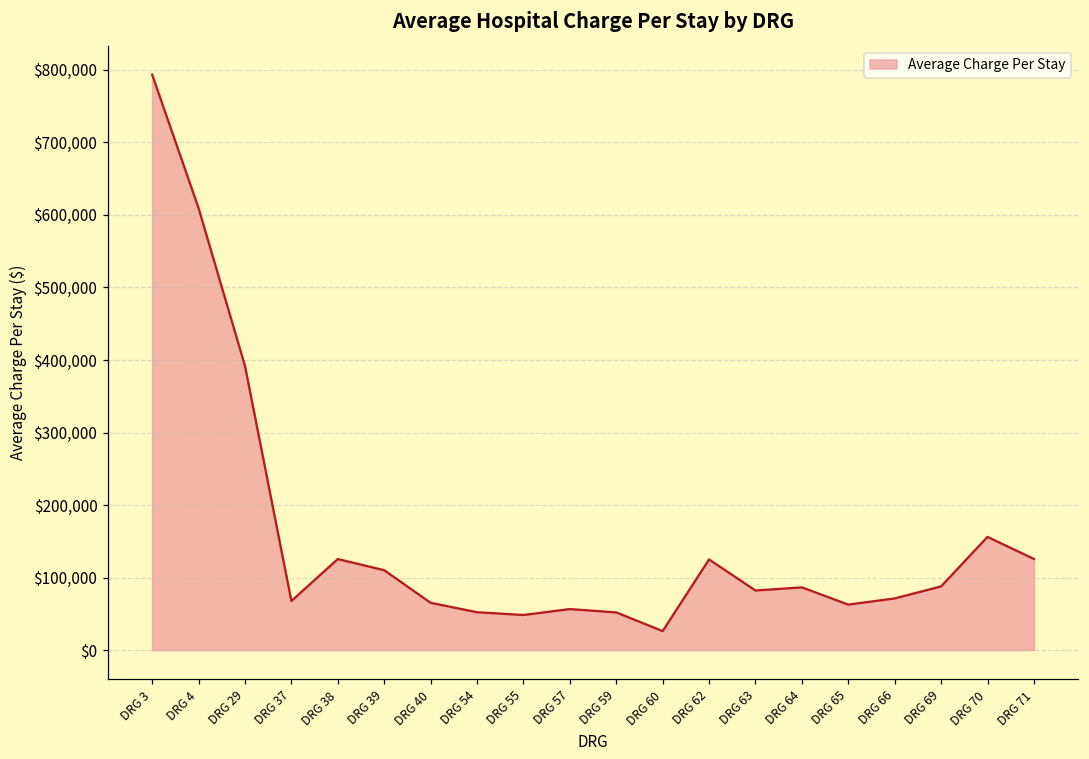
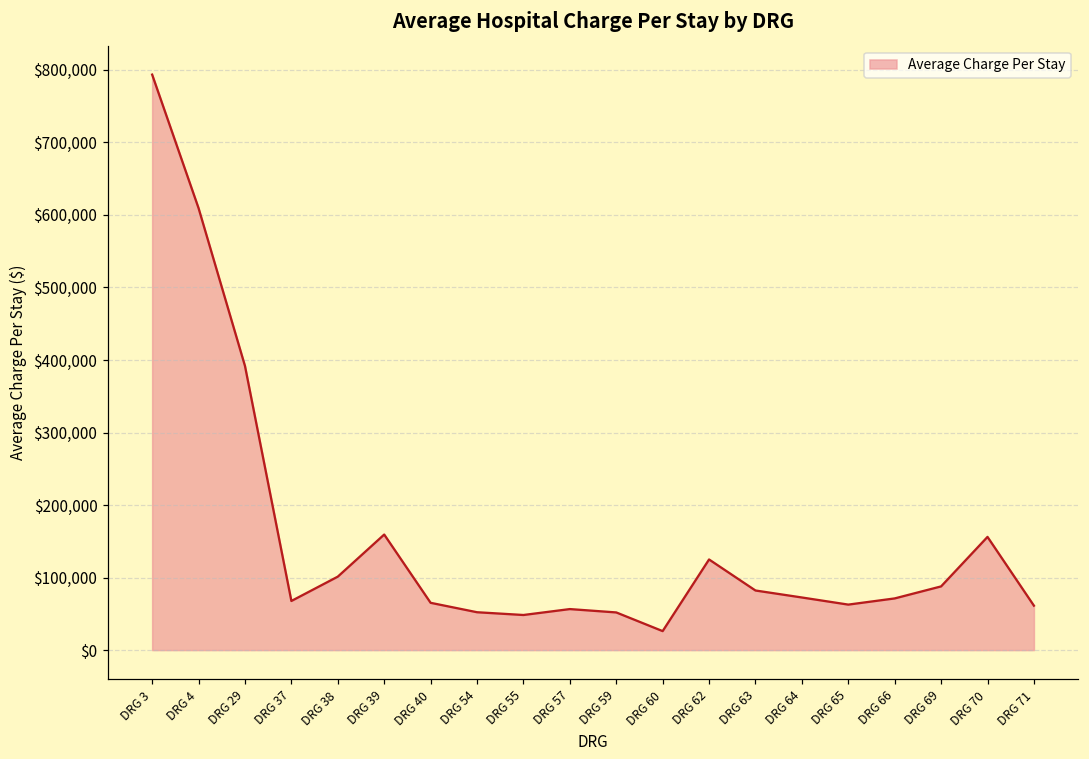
DRG 38: $130,000 -> $100,000
DRG 39: $110,000 -> $160,000
DRG 64: $90,000 -> $70,000
DRG 71: $130,000 -> $60,000
